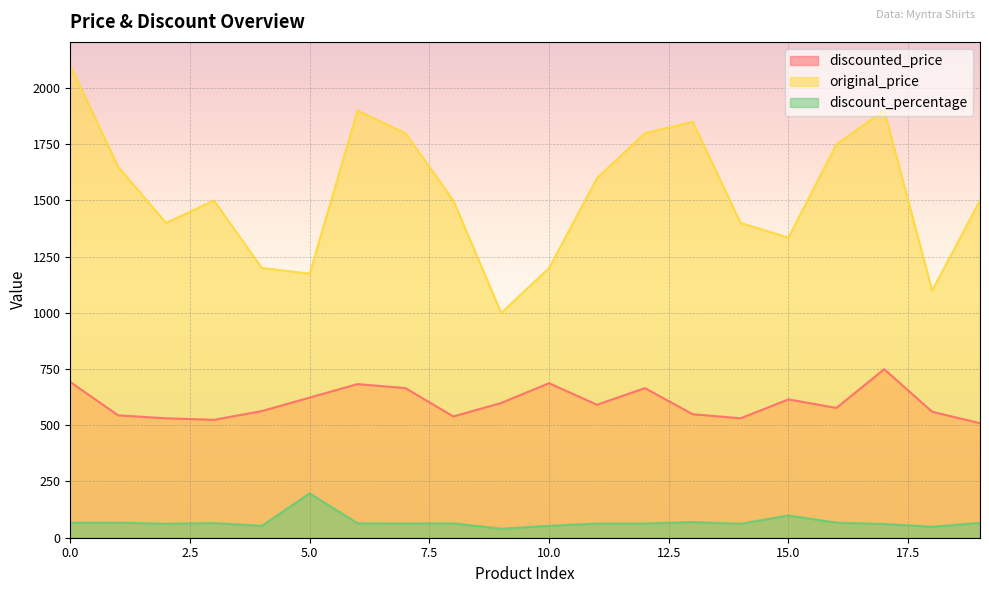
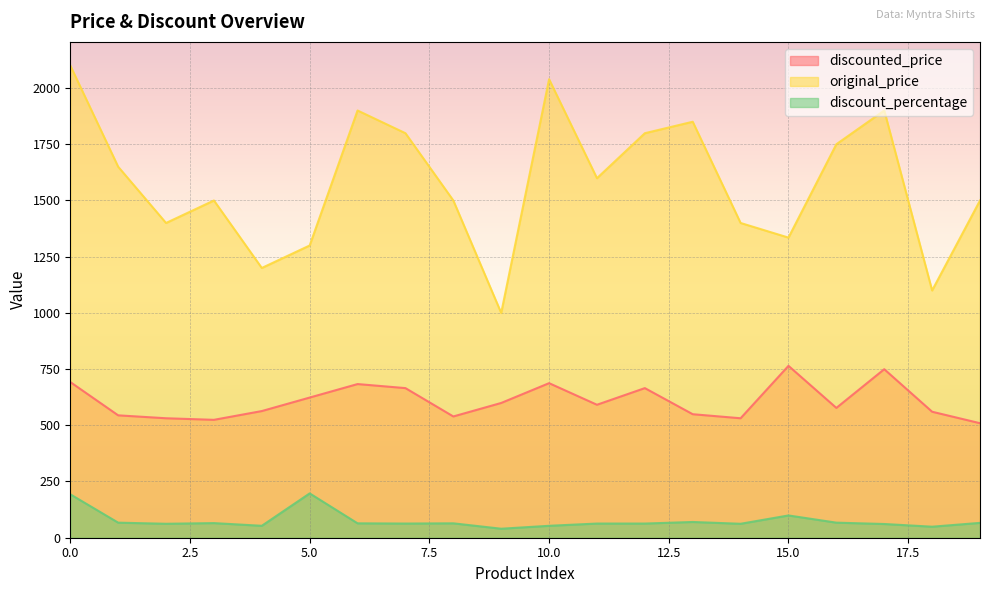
discount_percentage, 0.0: 70 -> 190
original_price, 5.0: 1170 -> 1300
original_price, 10.0: 1200 -> 2040
discounted_price, 15.0: 620 -> 760
